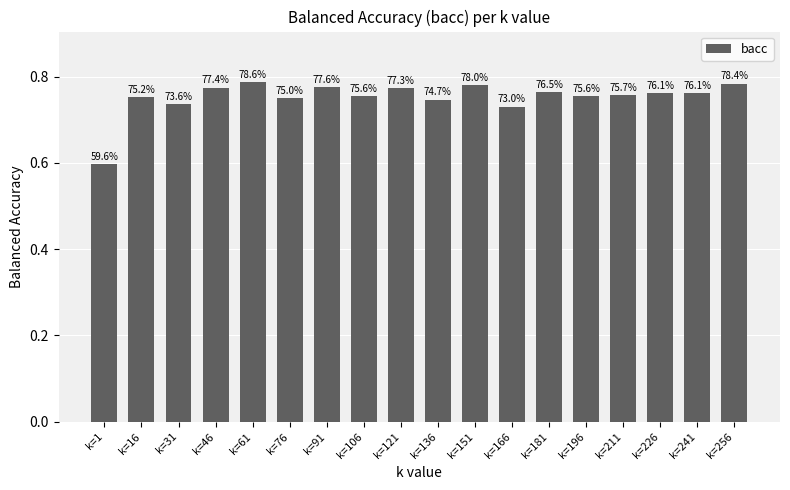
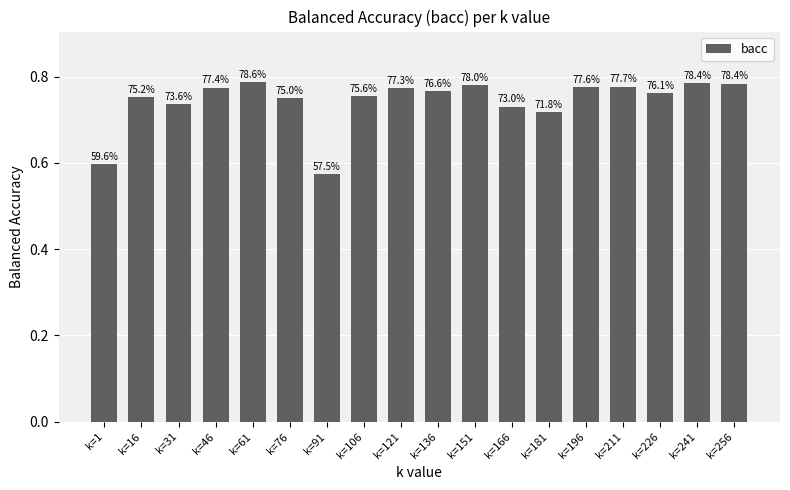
k=91: 77.6% -> 57.5%
k=136: 74.7% -> 76.6%
k=181: 76.5% -> 71.8%
k=196: 75.6% -> 77.6%
k=211: 75.7% -> 77.7%
k=241: 76.1% -> 78.4%
